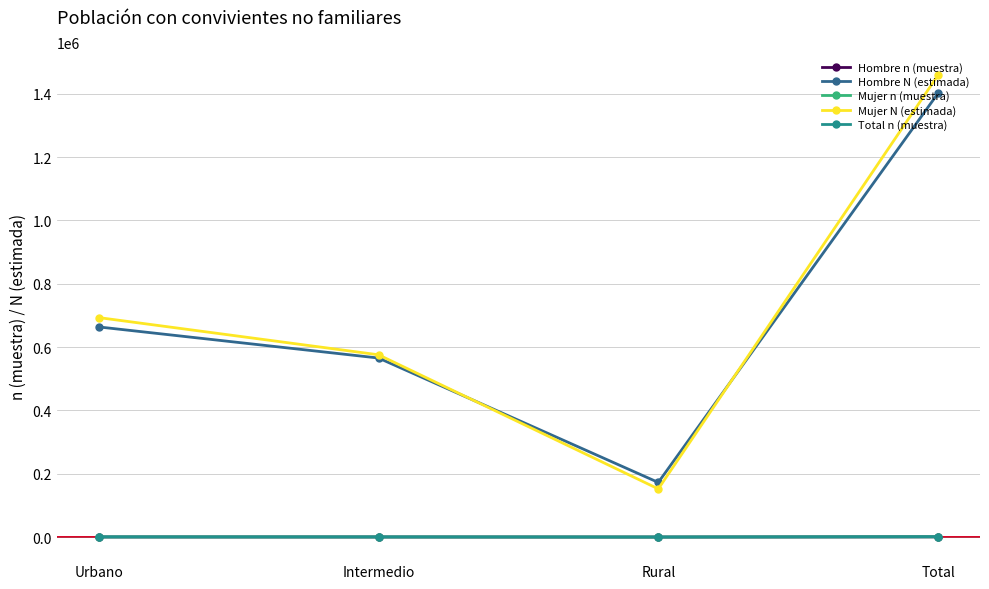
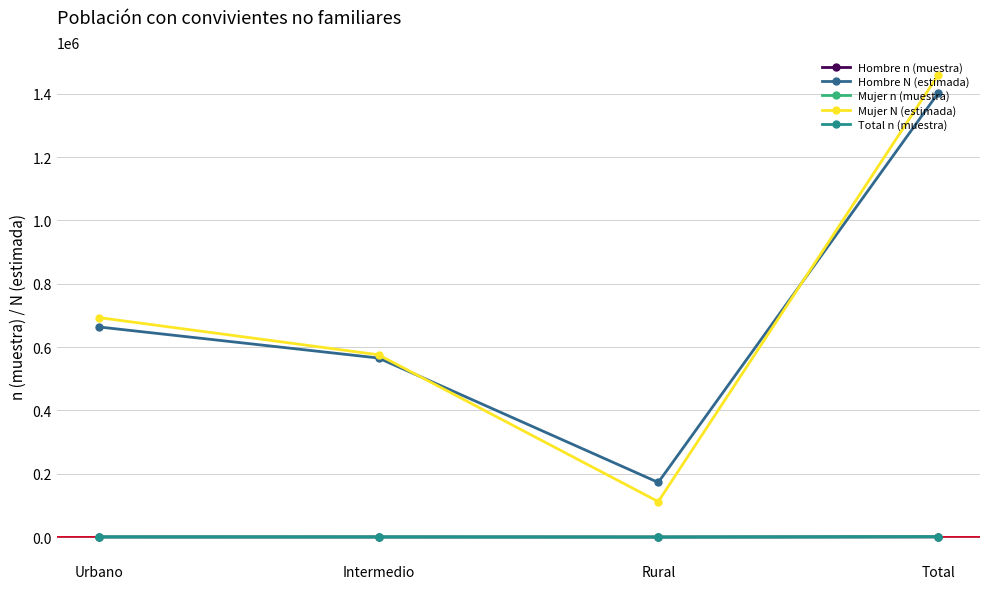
Mujer N (estimada), Rural: 150000 -> 110000
